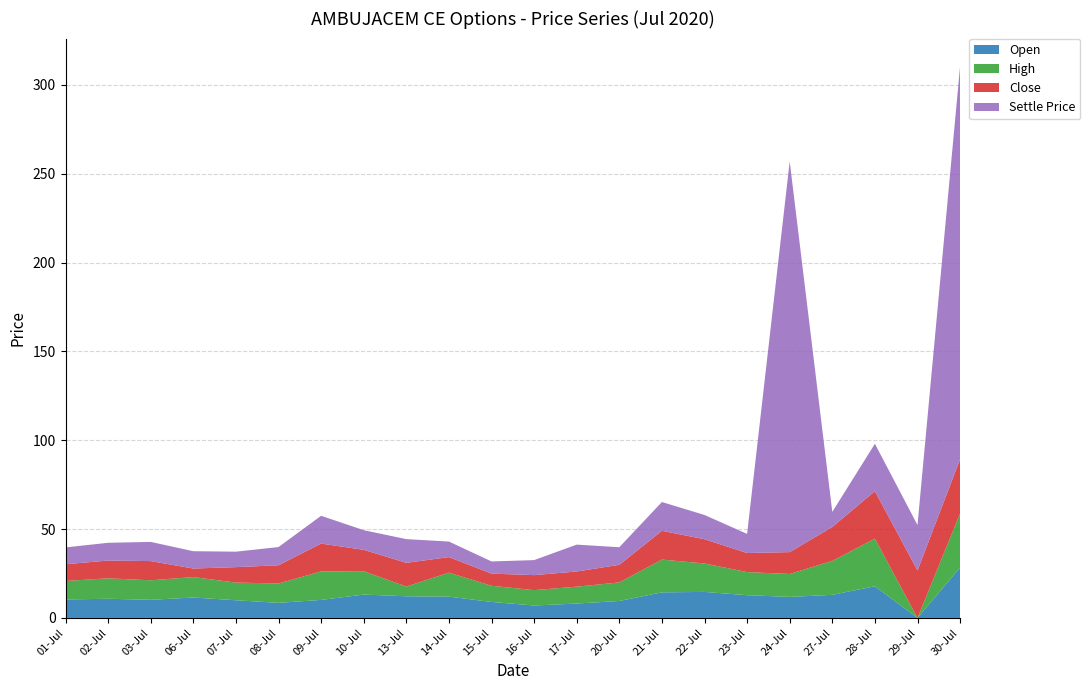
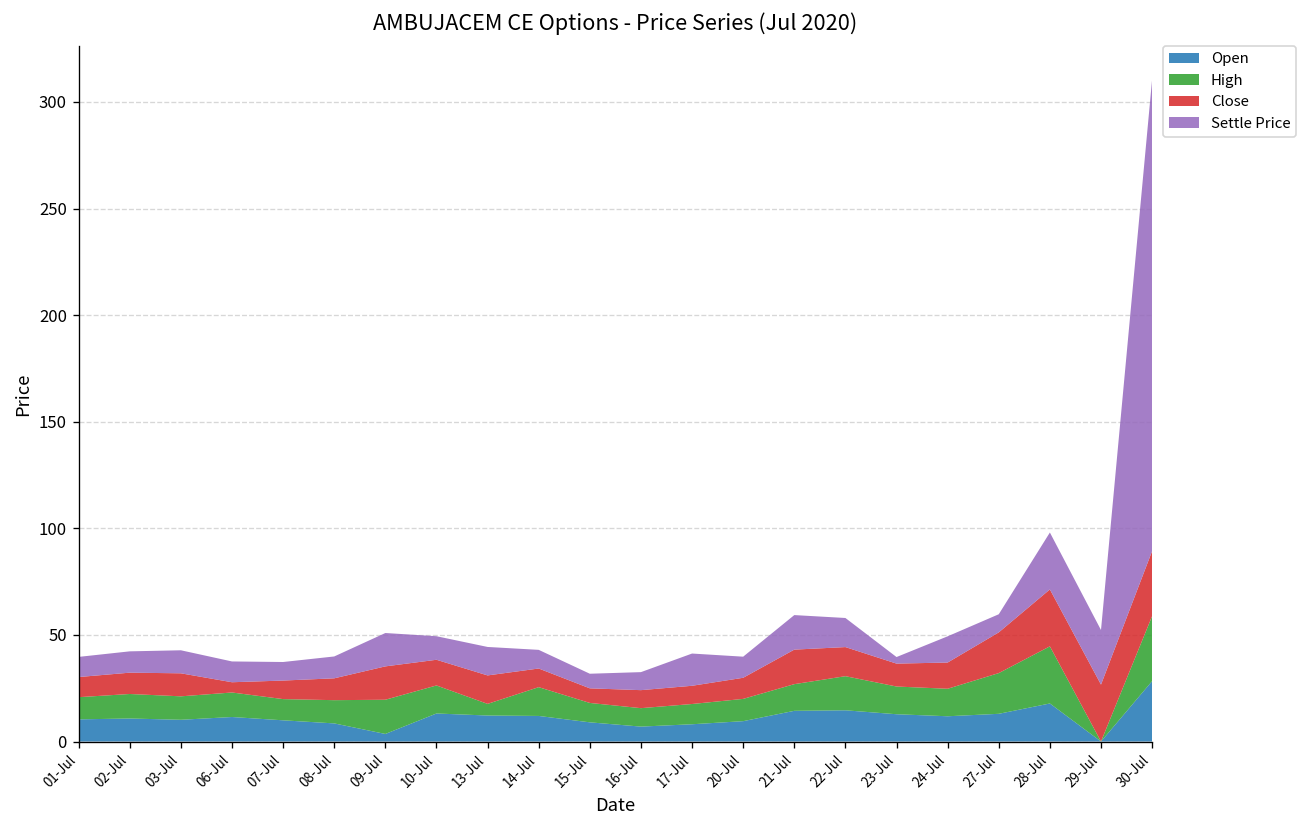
Open, 09-Jul: 10 -> 4
High, 21-Jul: 18 -> 13
Settle Price, 23-Jul: 11 -> 3
Settle Price, 24-Jul: 220 -> 12
